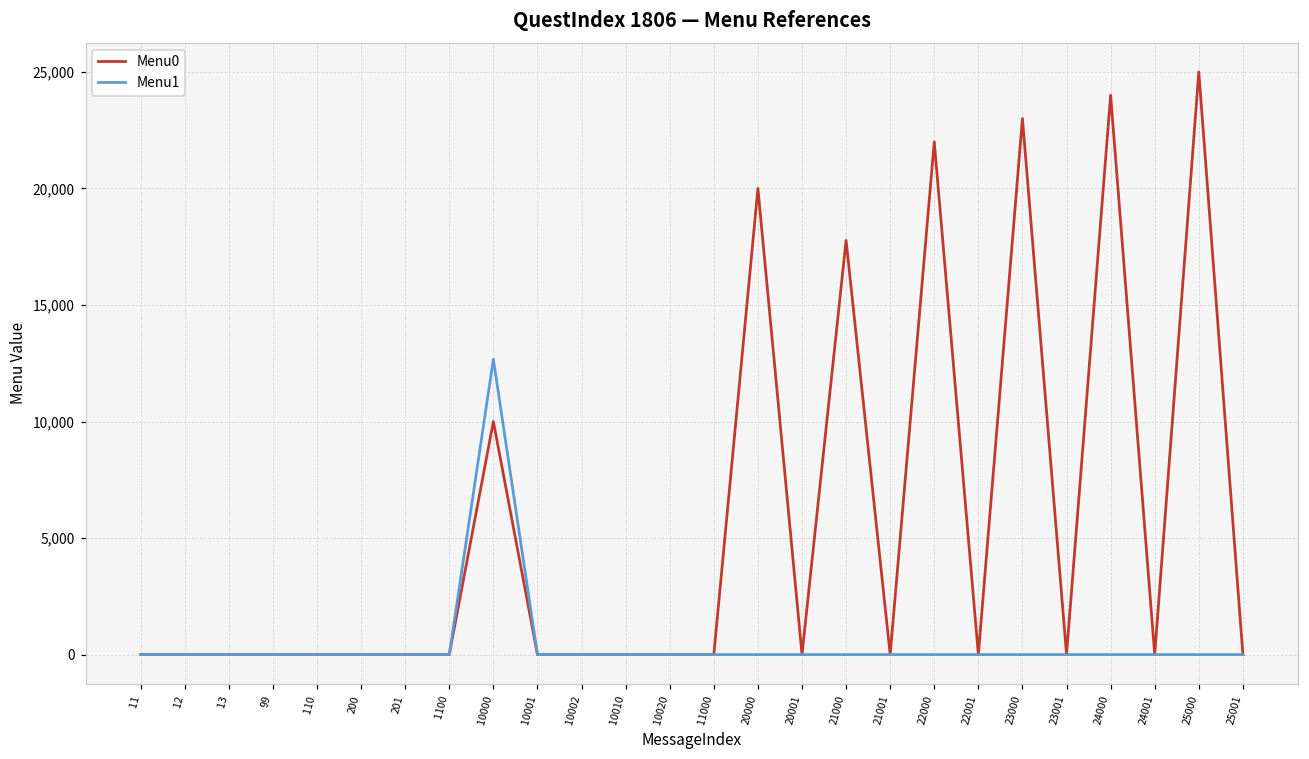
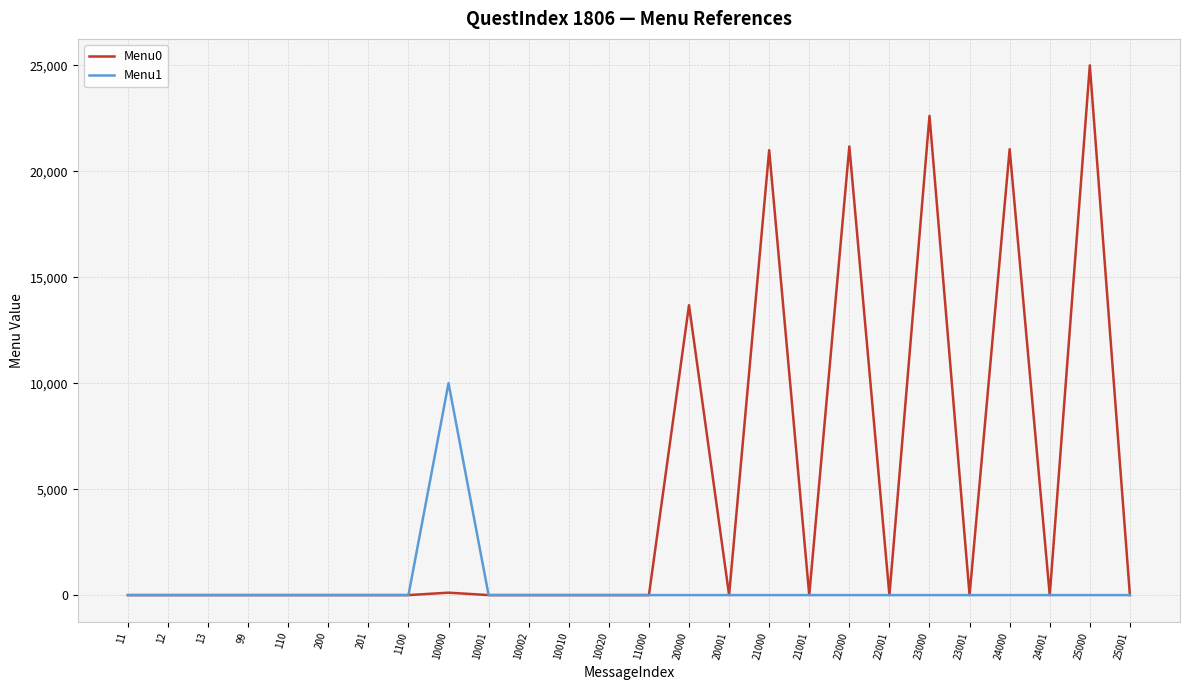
Menu0, 10000: 10,000 -> 100
Menu1, 10000: 12,700 -> 10,000
Menu0, 20000: 20,000 -> 13,700
Menu0, 21000: 17,800 -> 21,000
Menu0, 22000: 22,000 -> 21,200
Menu0, 23000: 23,000 -> 22,600
Menu0, 24000: 24,000 -> 21,000
